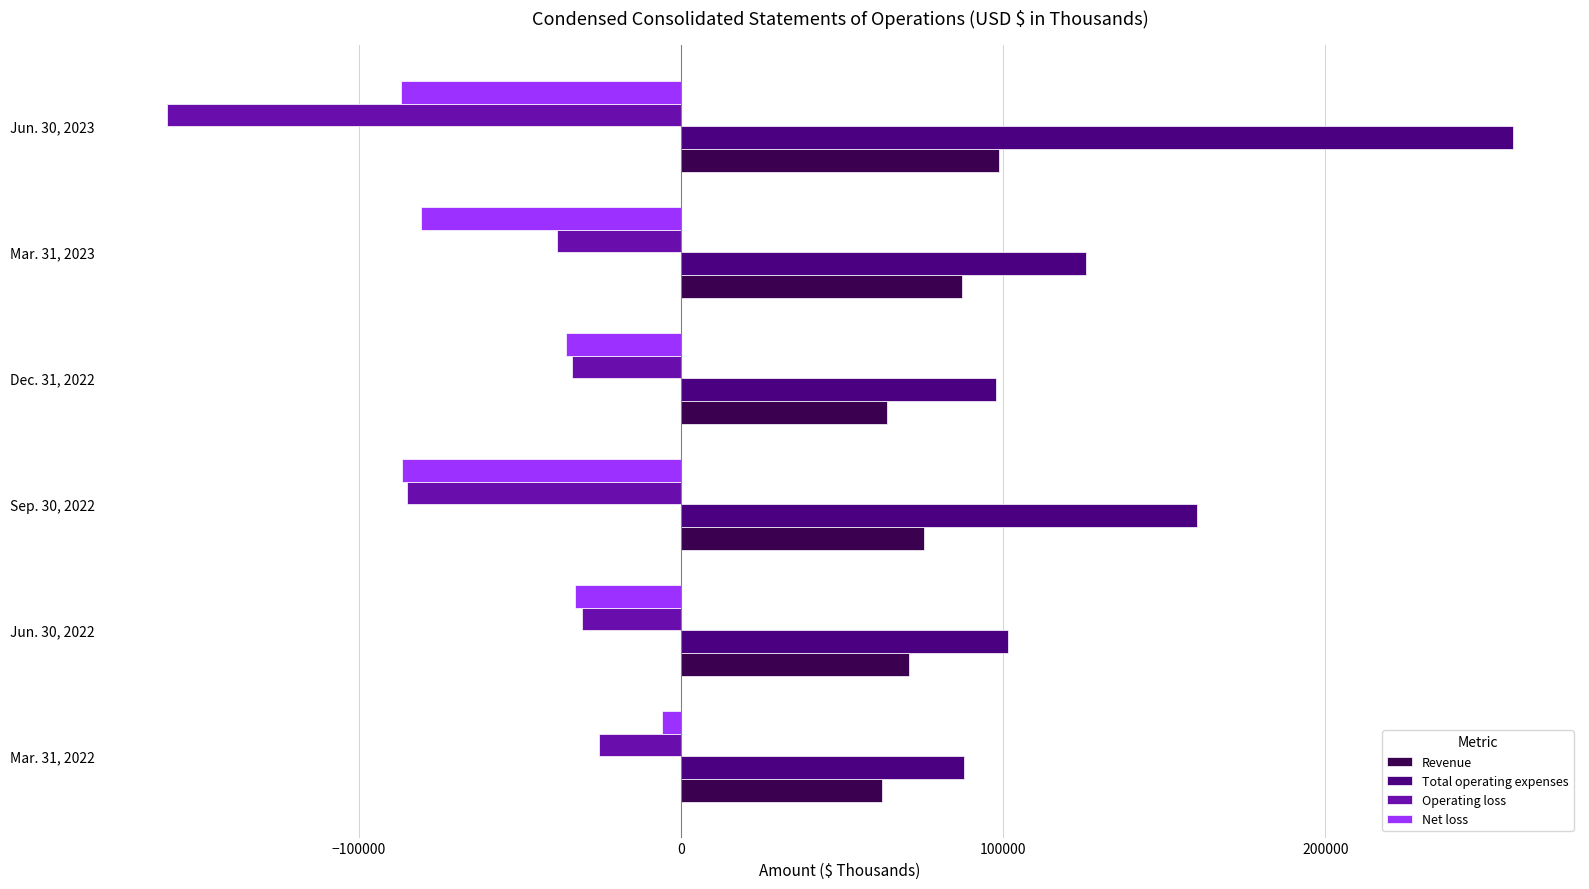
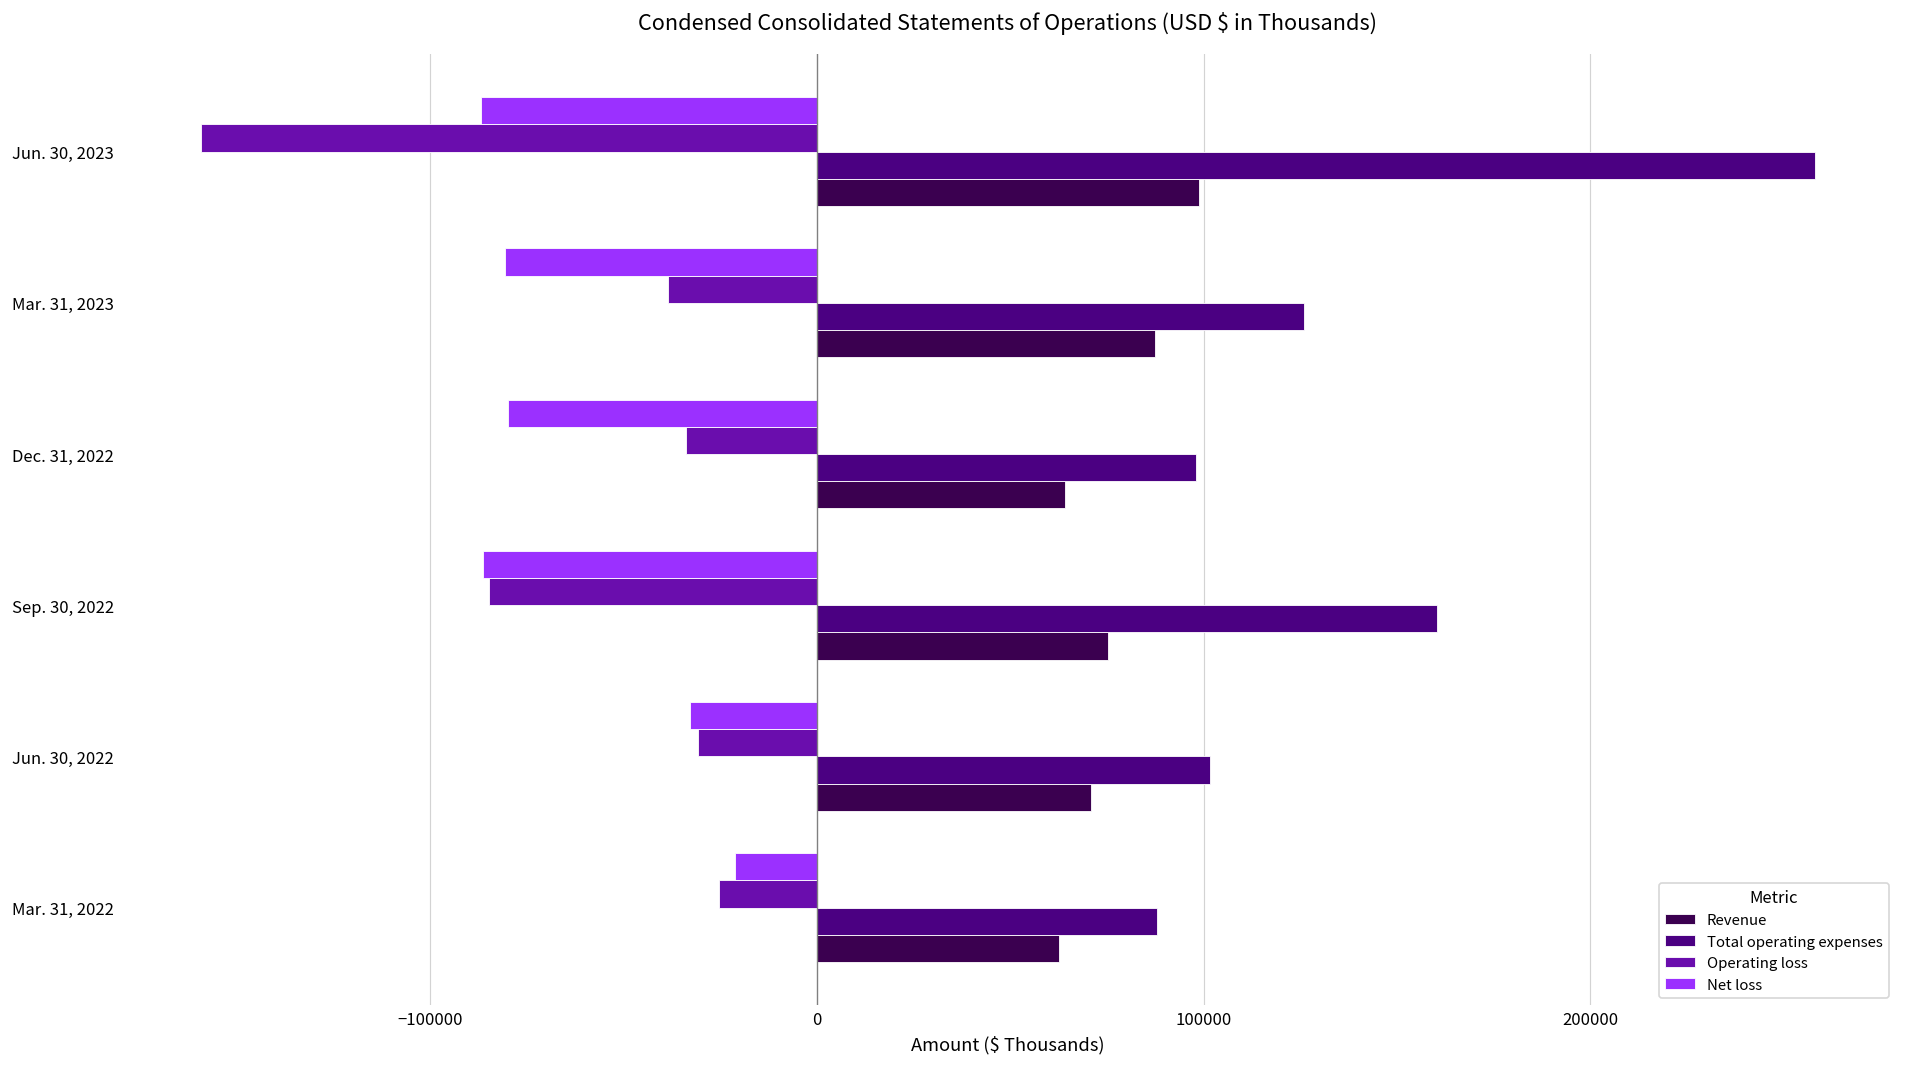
Net loss, Dec. 31, 2022: -35000 -> -80000
Net loss, Mar. 31, 2022: -6000 -> -21000
